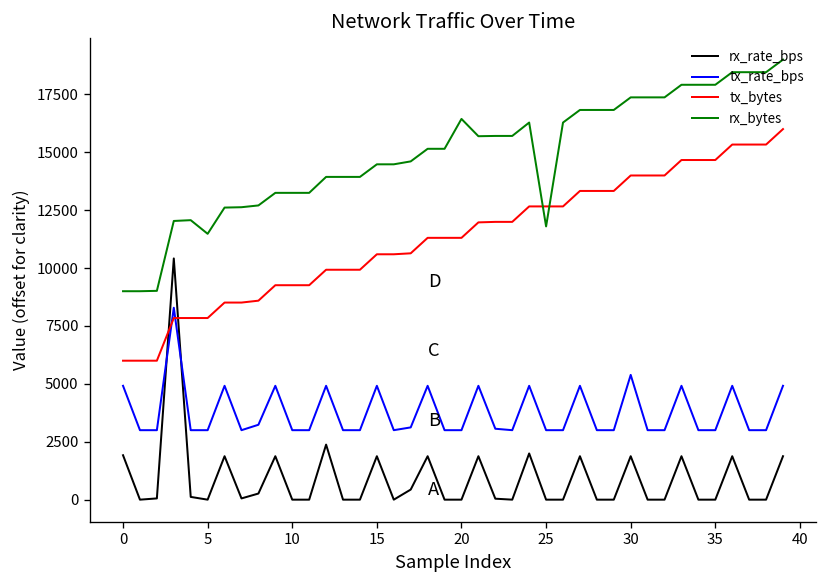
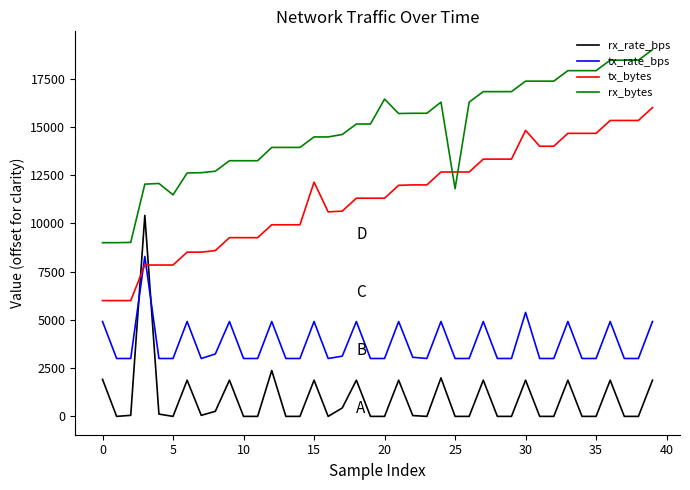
tx_bytes, 15: 10600 -> 12100
tx_bytes, 30: 14000 -> 14800
